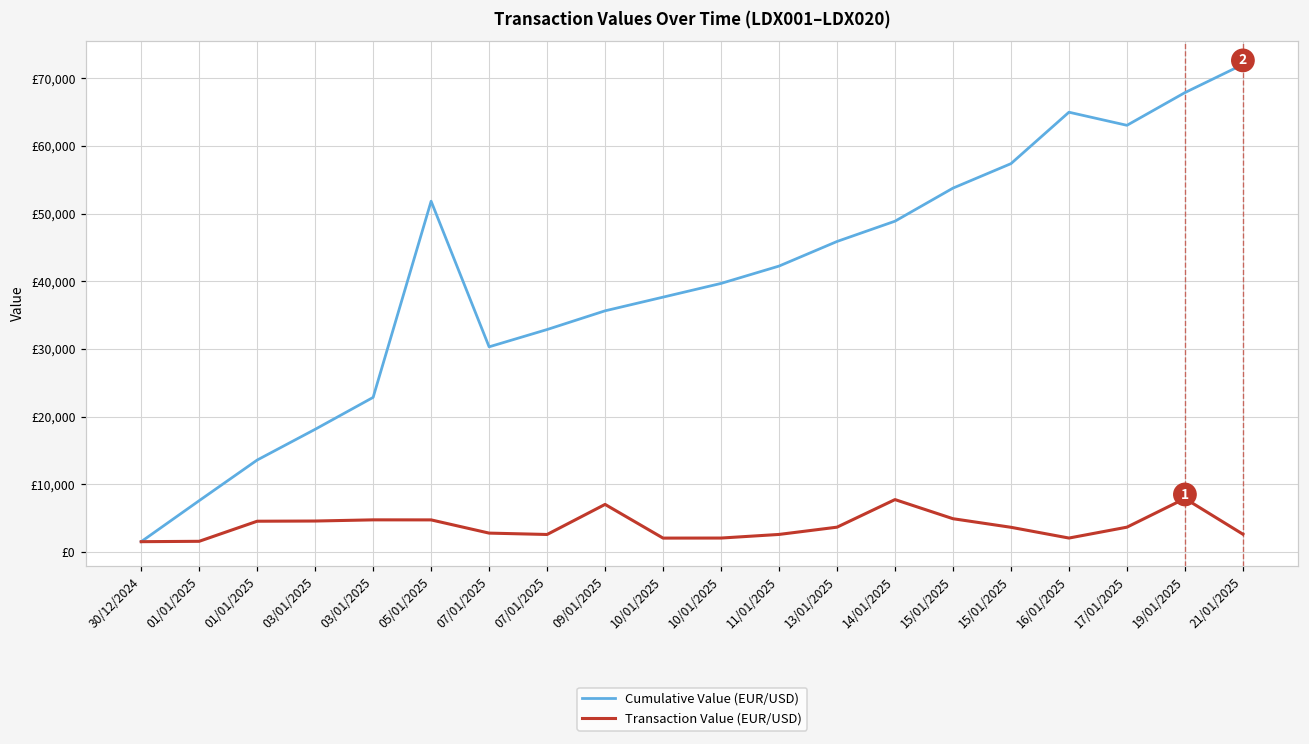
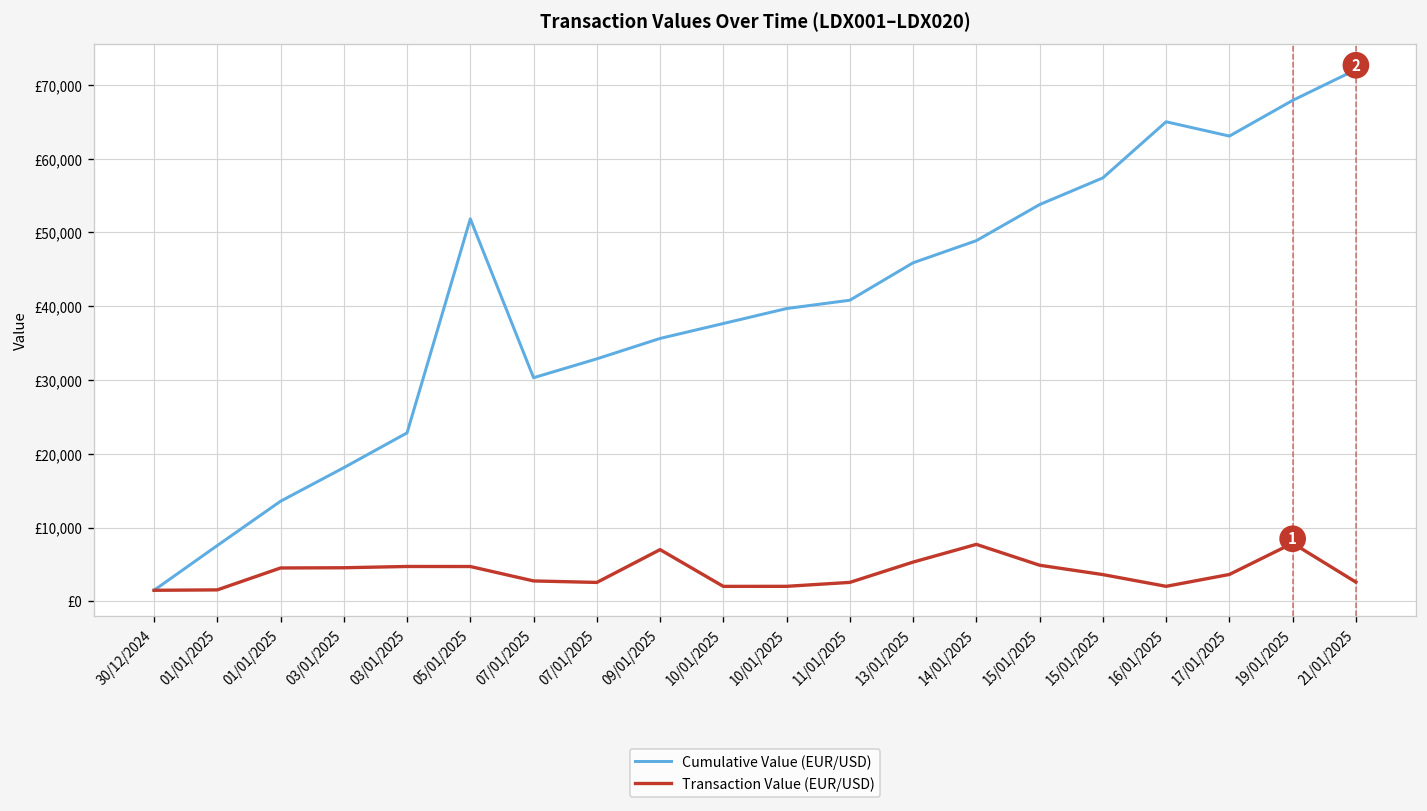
Cumulative Value (EUR/USD), 11/01/2025: £42,000 -> £41,000
Transaction Value (EUR/USD), 13/01/2025: £4,000 -> £5,000
